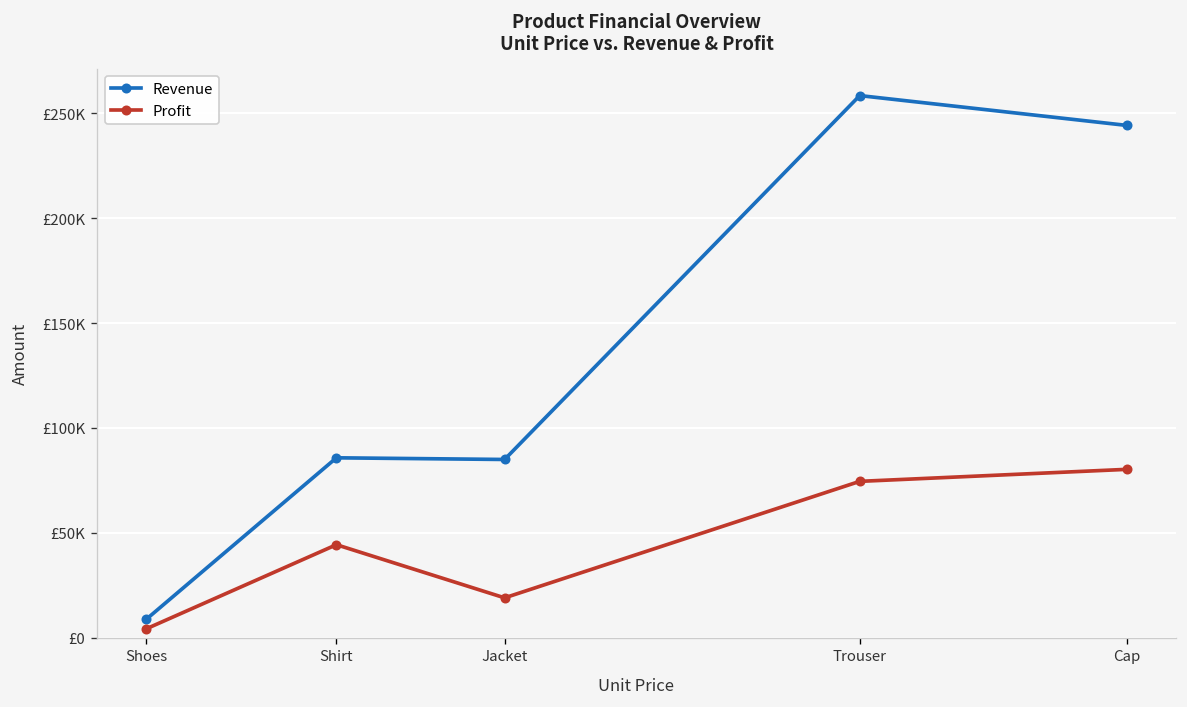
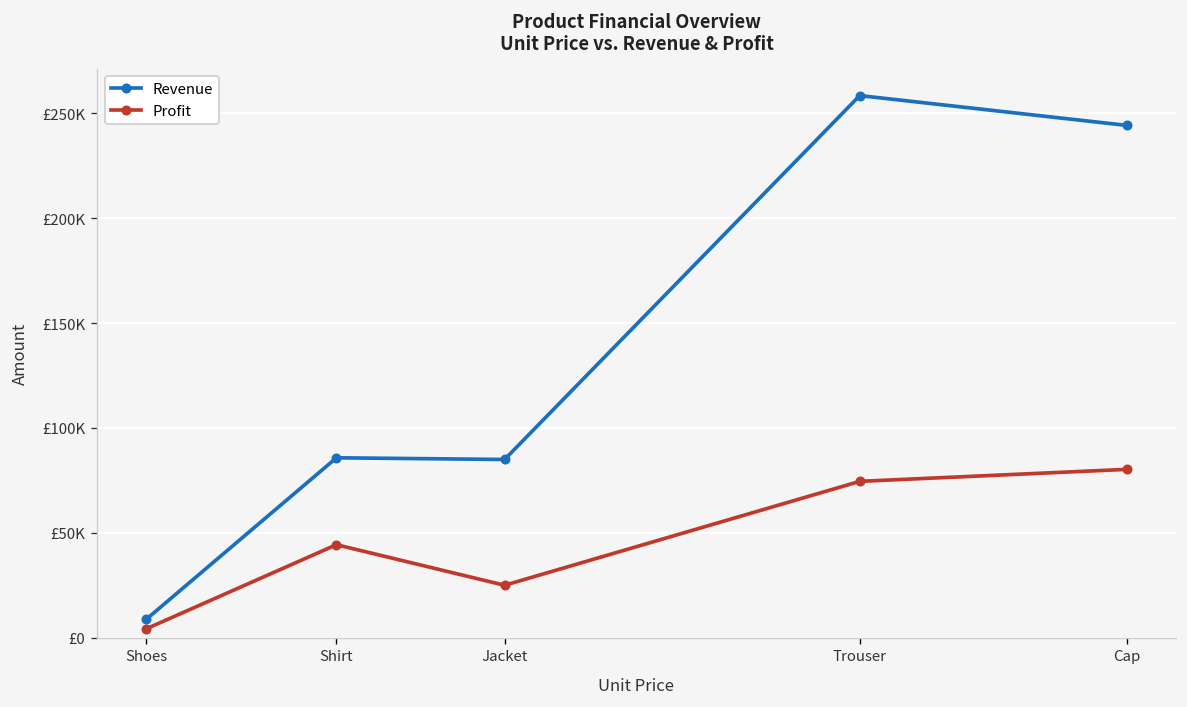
Profit, Jacket: £19000 -> £25000
